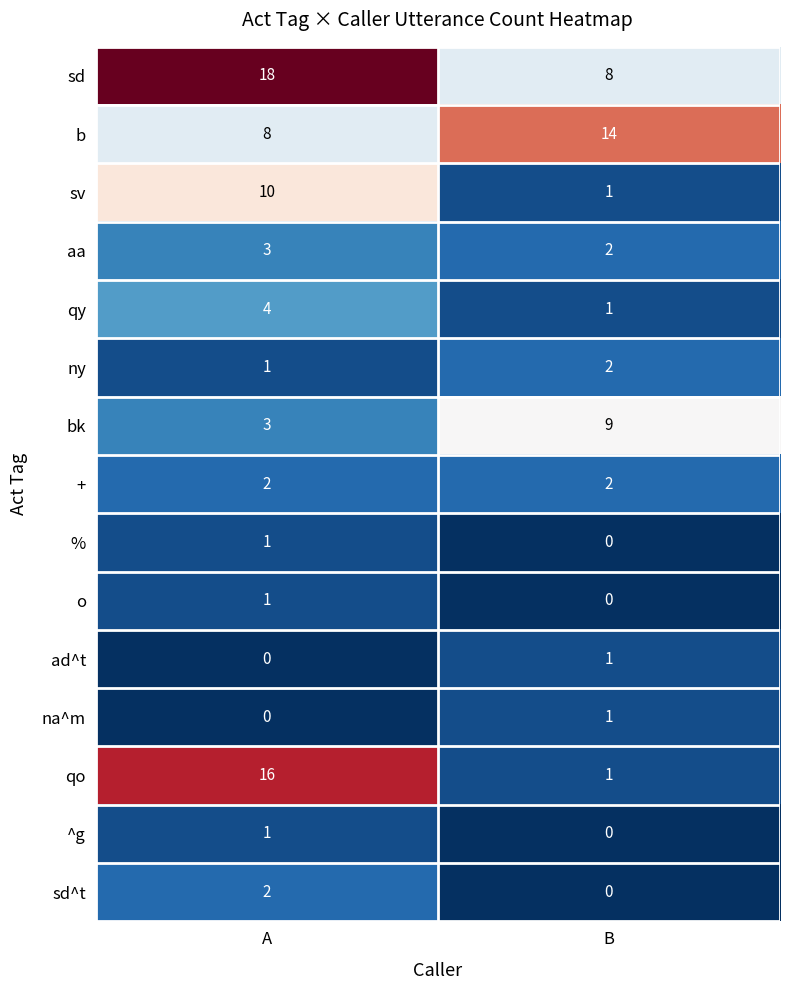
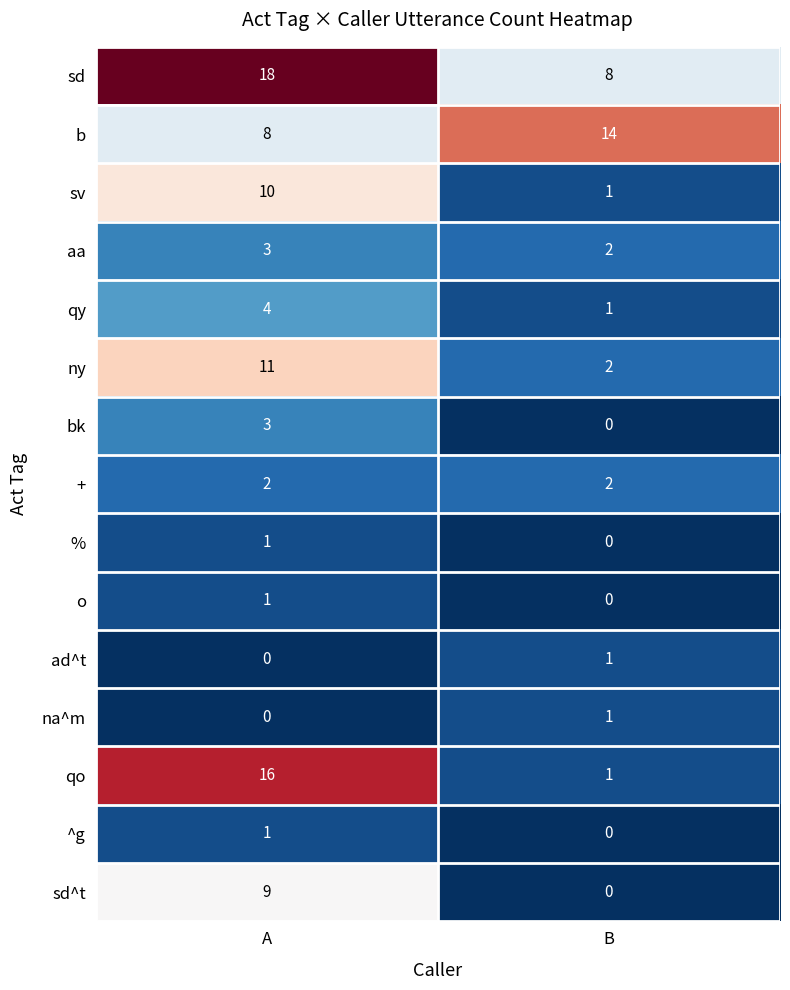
ny, A: 1 -> 11
bk, B: 9 -> 0
sd^t, A: 2 -> 9
